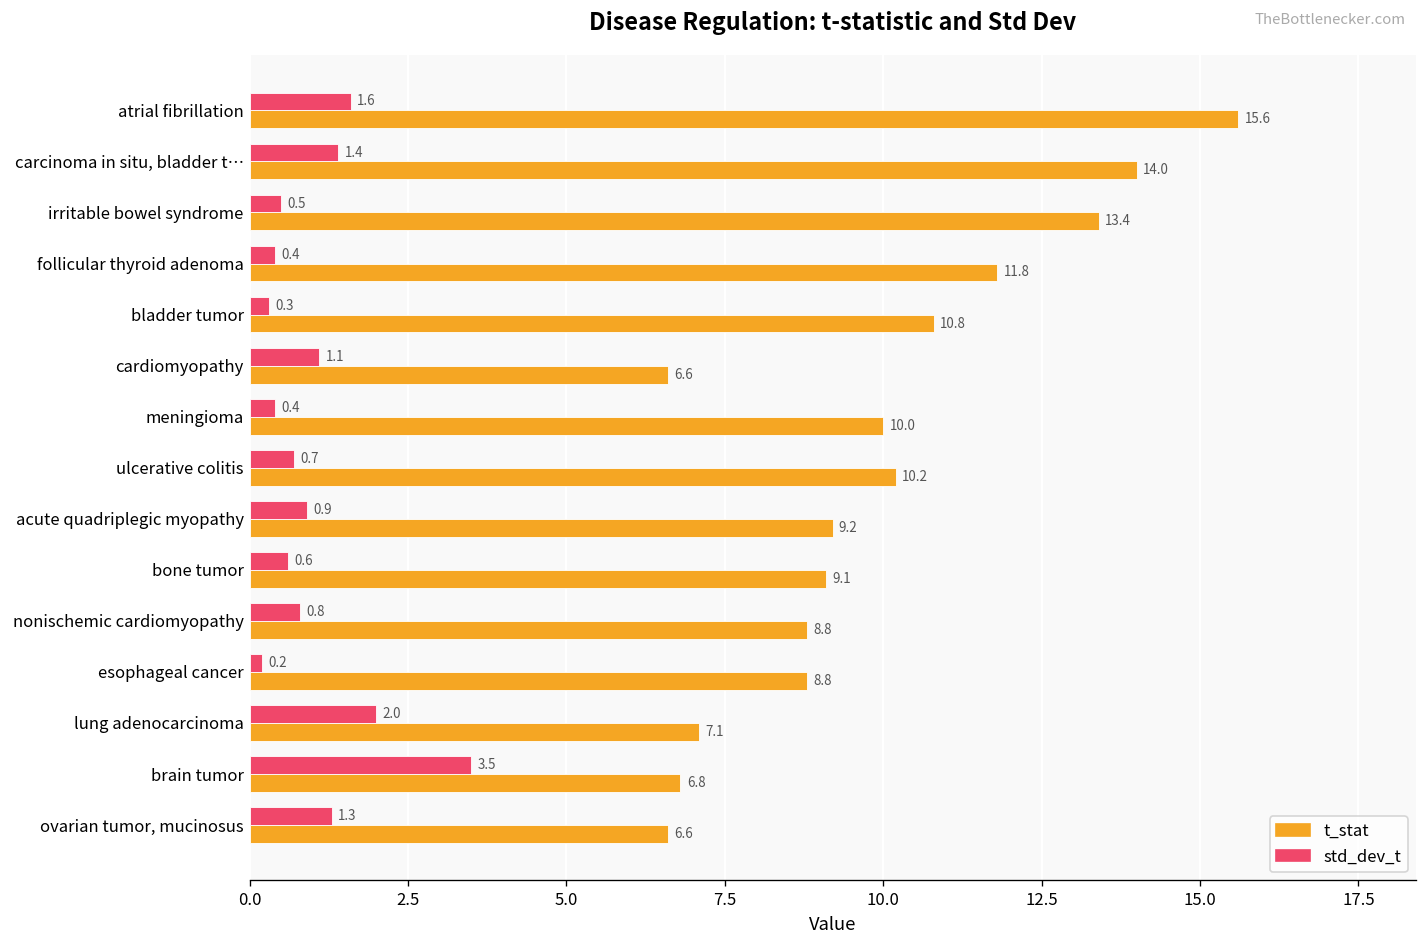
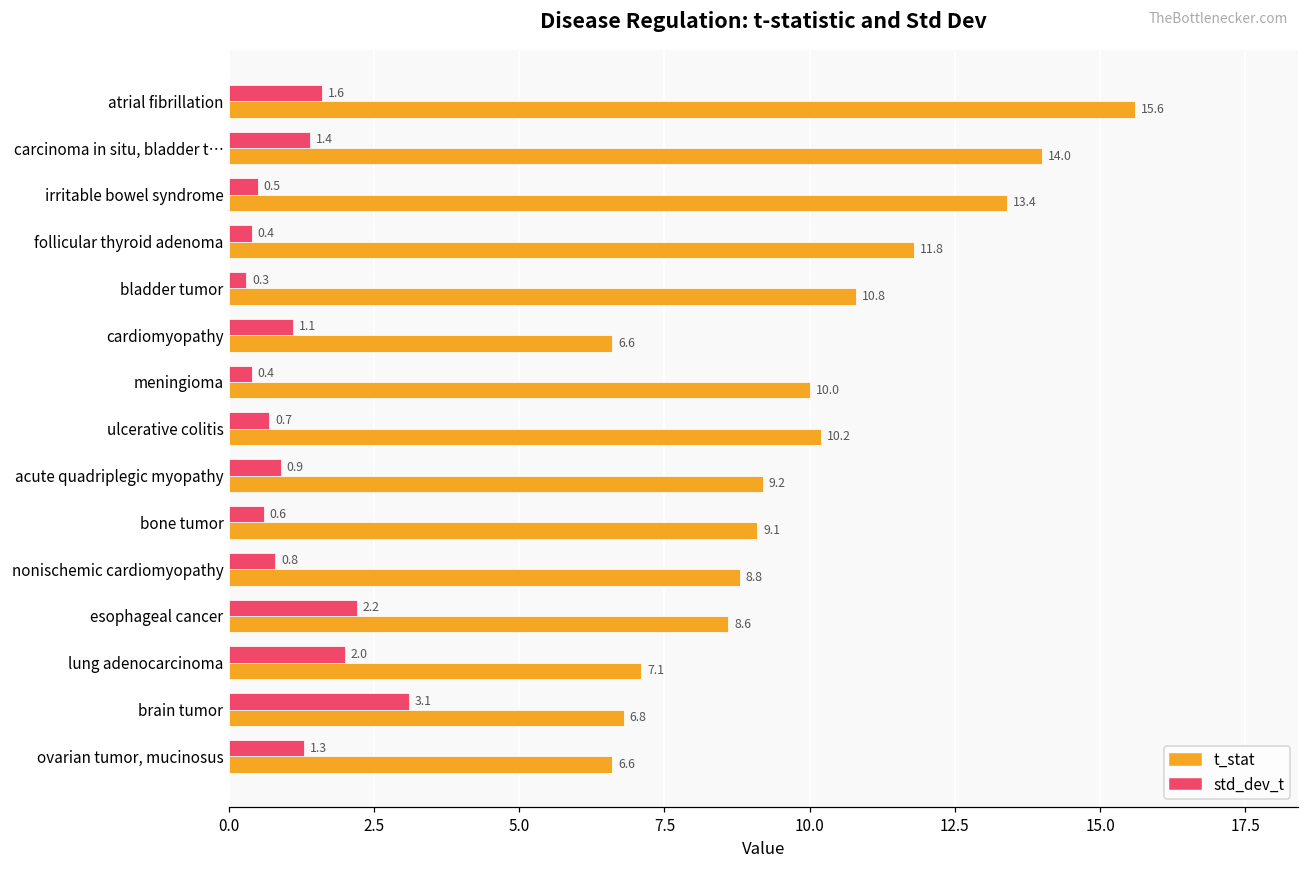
std_dev_t, esophageal cancer: 0.2 -> 2.2
t_stat, esophageal cancer: 8.8 -> 8.6
std_dev_t, brain tumor: 3.5 -> 3.1
